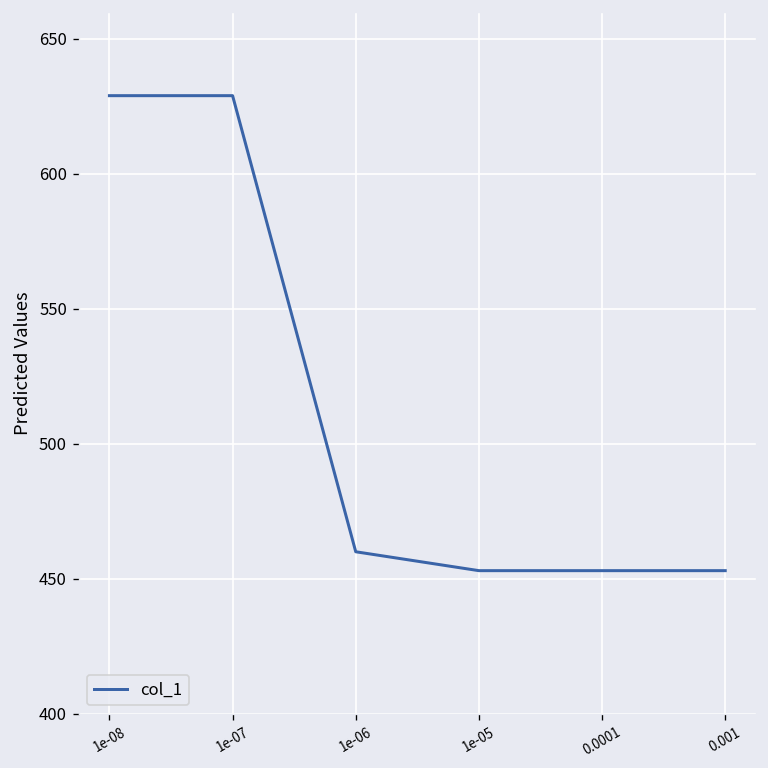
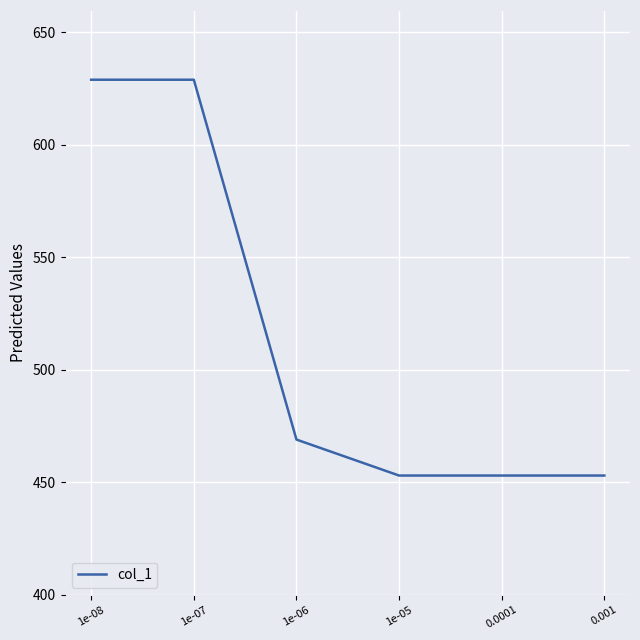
1e-06: 460 -> 469
